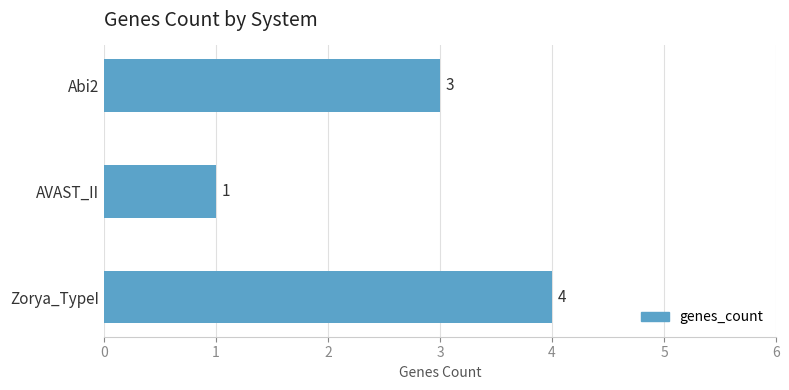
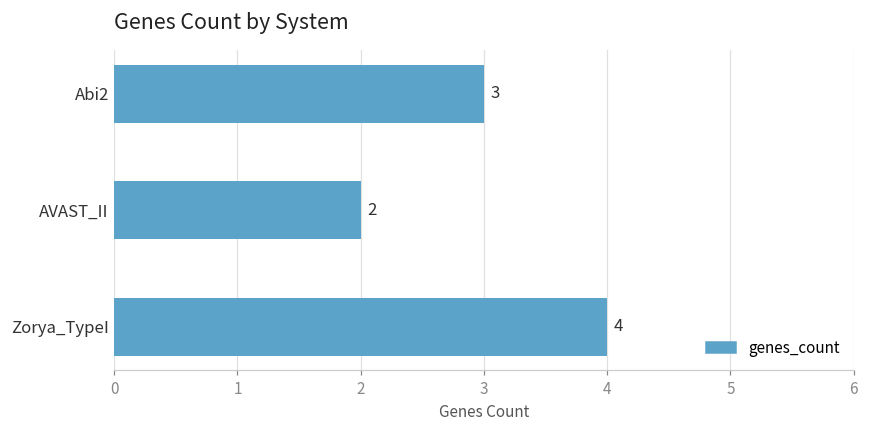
AVAST_II: 1 -> 2
